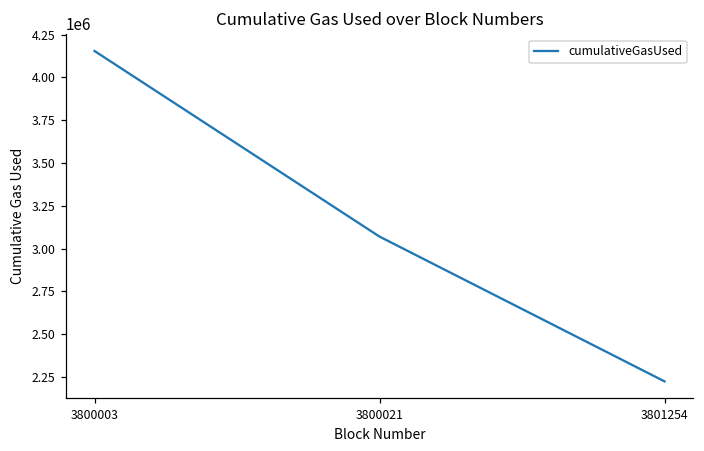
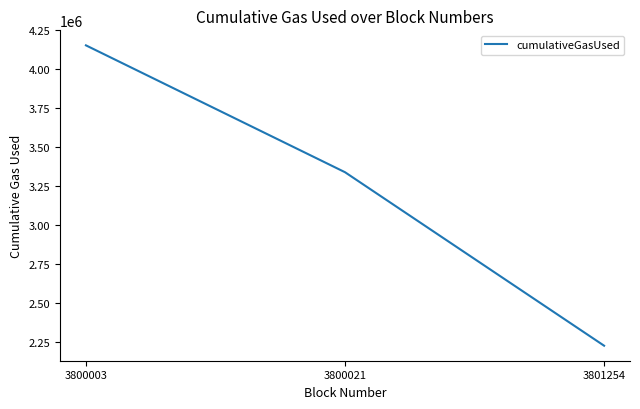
3800021: 3070000 -> 3340000
